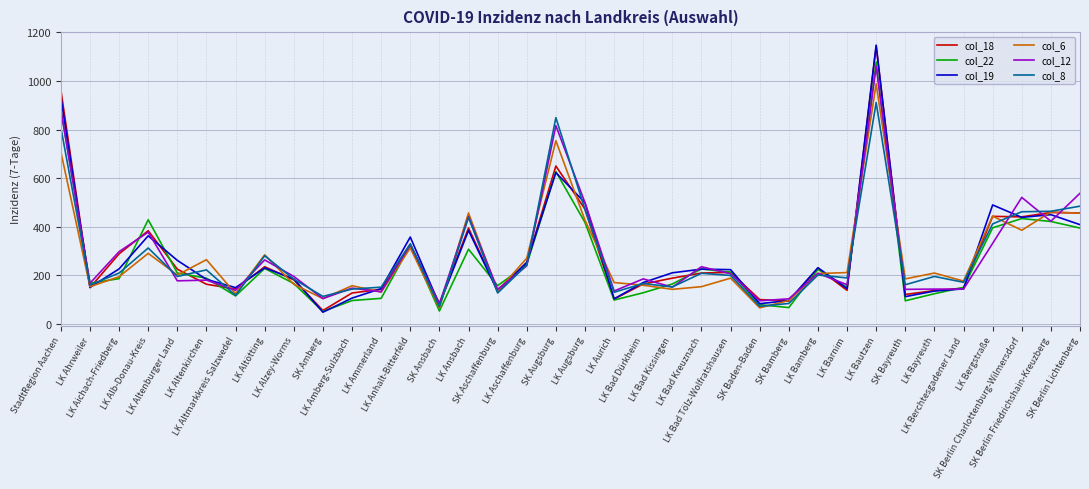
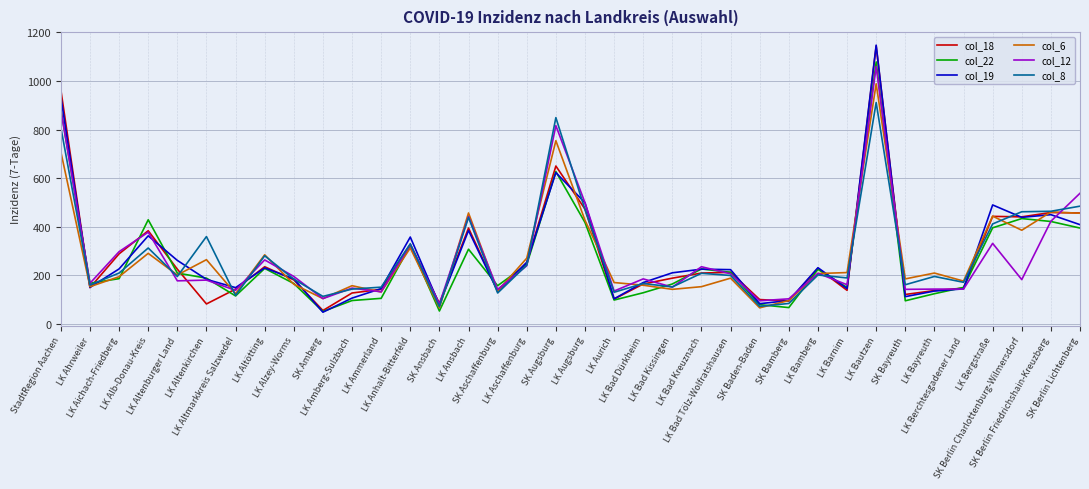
col_18, LK Altenkirchen: 160 -> 80
col_8, LK Altenkirchen: 220 -> 360
col_12, SK Berlin Charlottenburg-Wilmersdorf: 520 -> 180
